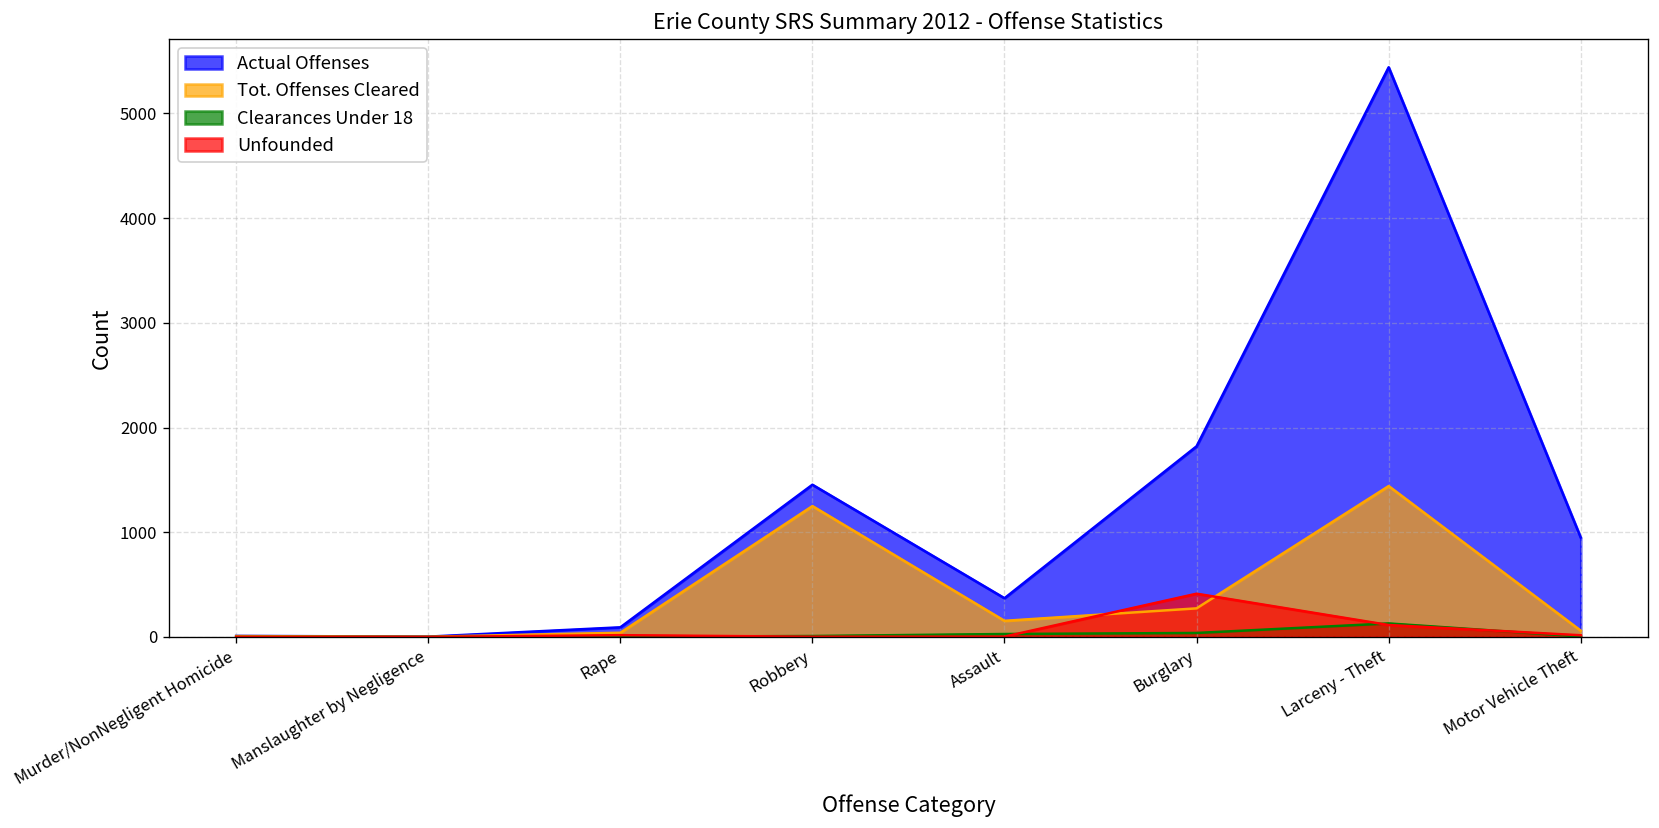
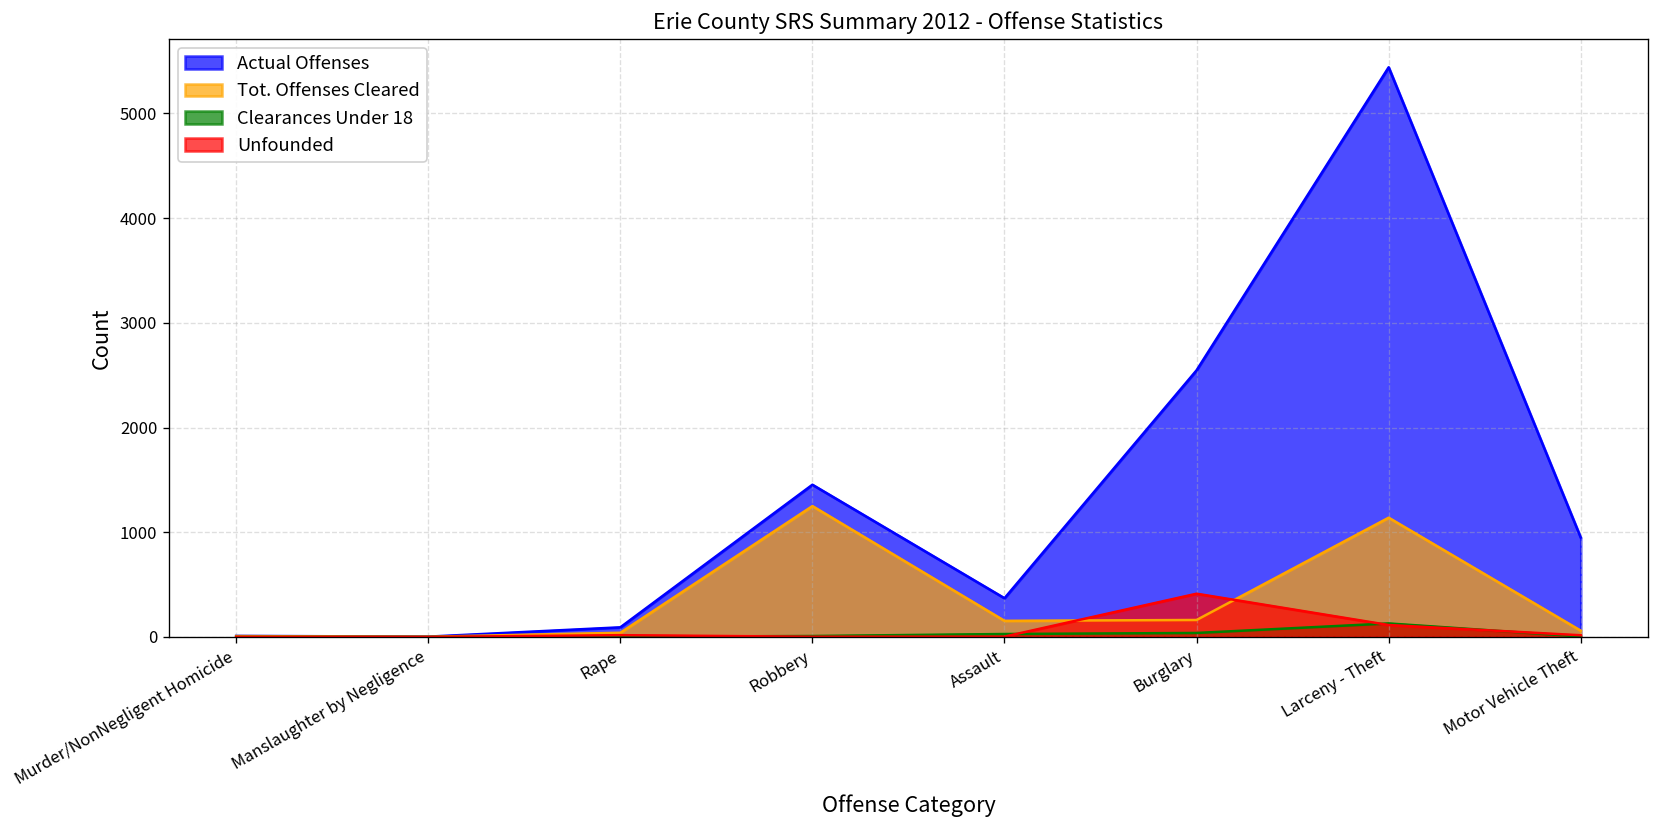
Actual Offenses, Burglary: 1800 -> 2500
Tot. Offenses Cleared, Burglary: 300 -> 200
Tot. Offenses Cleared, Larceny - Theft: 1400 -> 1100
